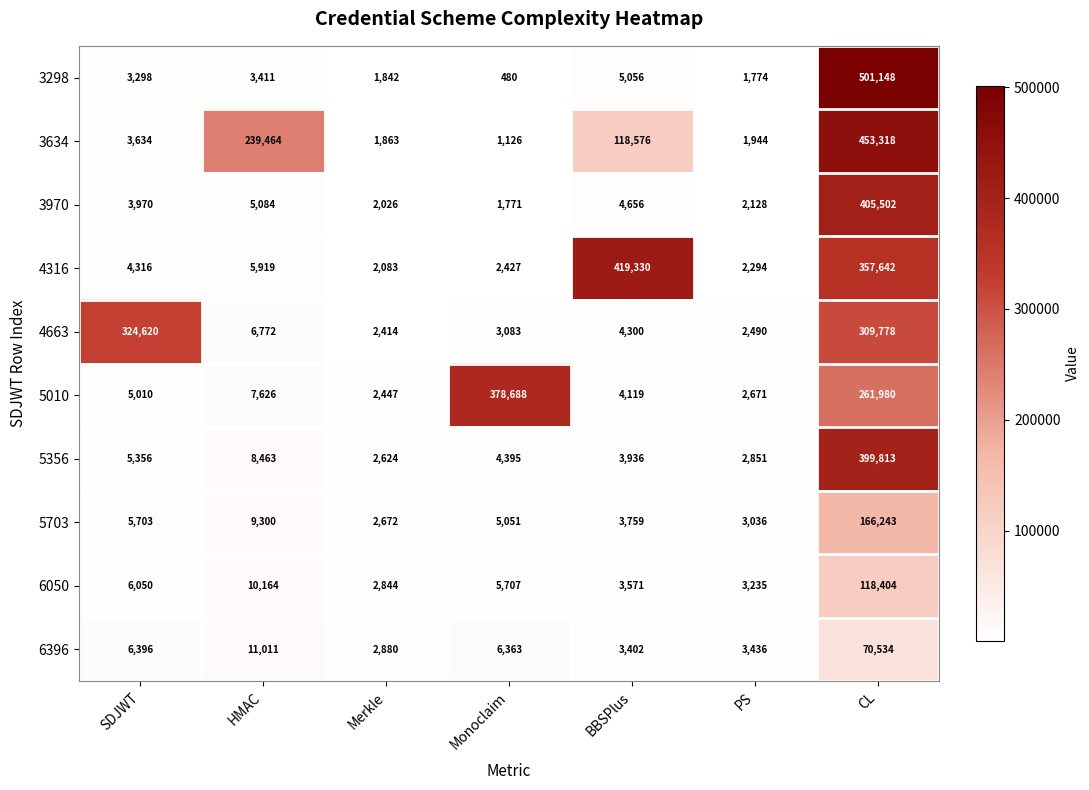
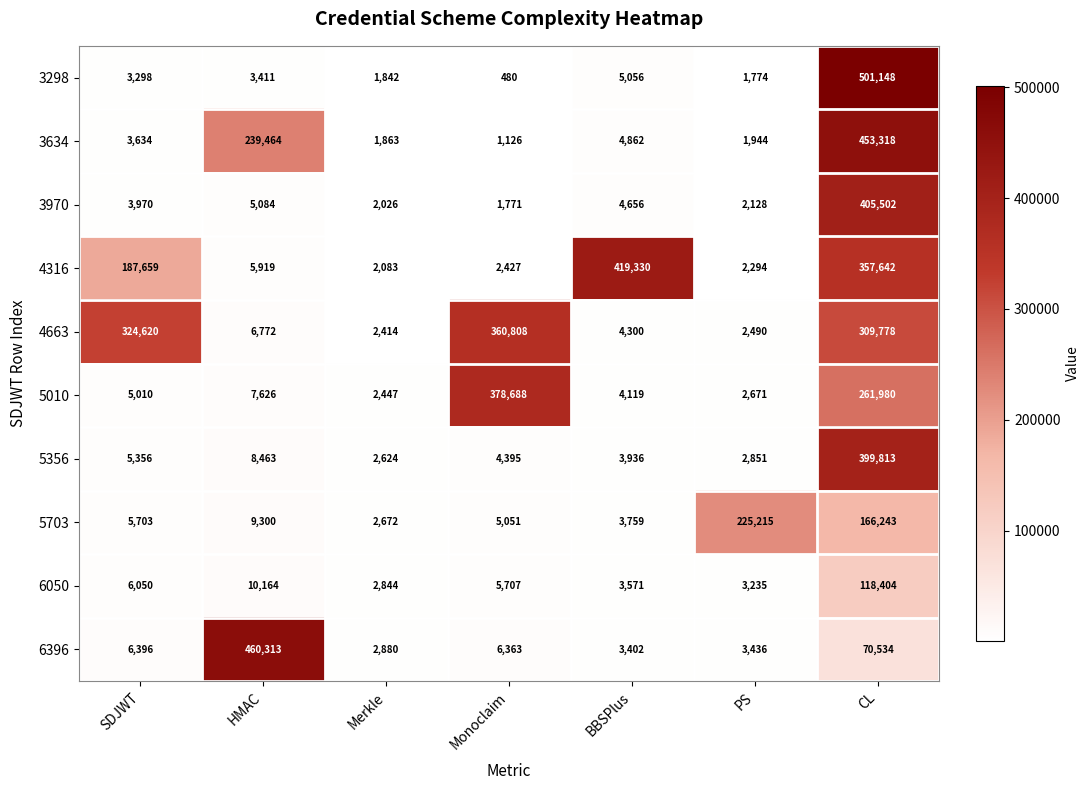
3634, BBSPlus: 118,576 -> 4,862
4316, SDJWT: 4,316 -> 187,659
4663, Monoclaim: 3,083 -> 360,808
5703, PS: 3,036 -> 225,215
6396, HMAC: 11,011 -> 460,313
